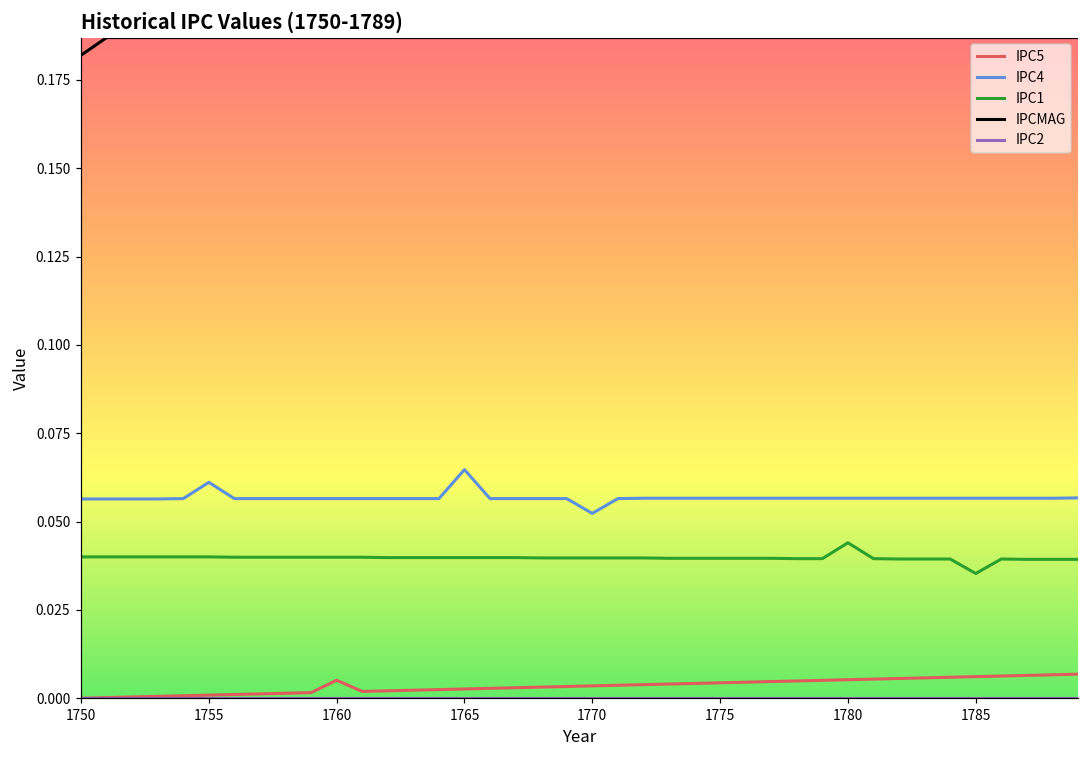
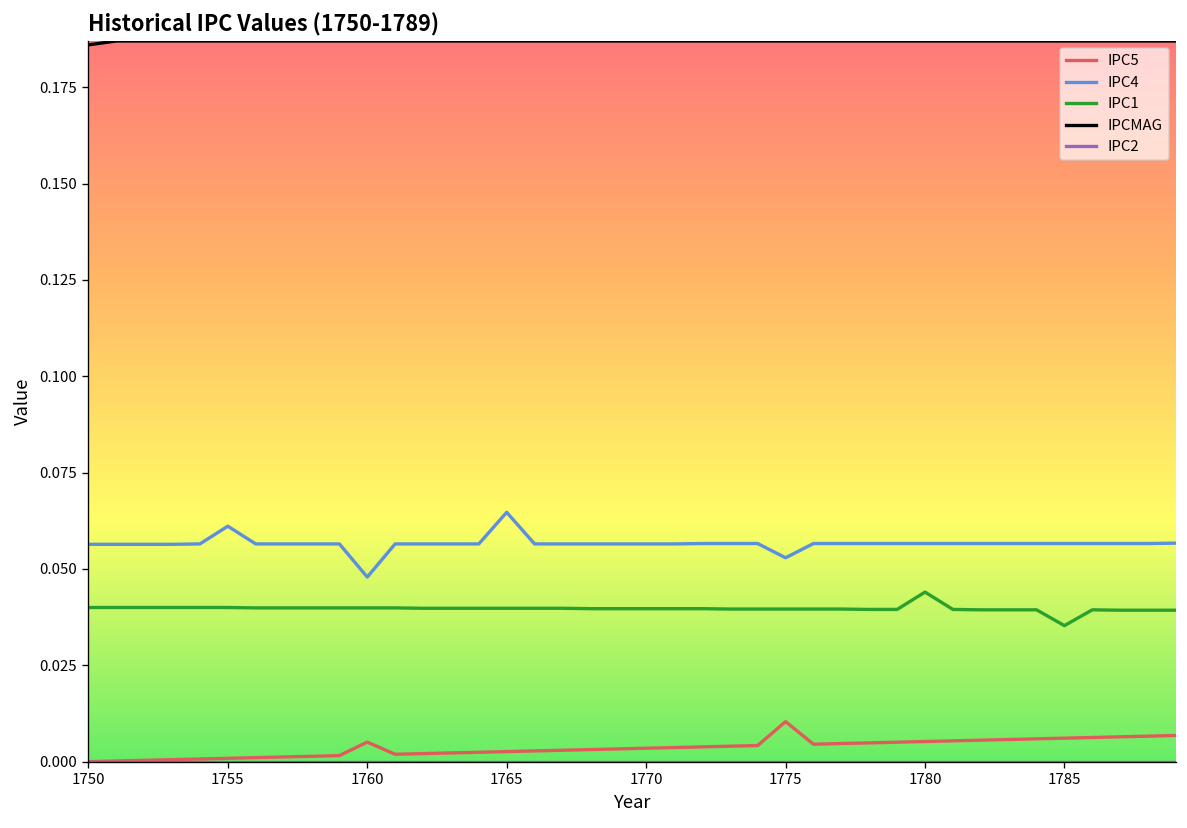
IPCMAG, 1750: 0.182 -> 0.186
IPC4, 1760: 0.057 -> 0.048
IPC4, 1770: 0.052 -> 0.057
IPC5, 1775: 0.004 -> 0.010
IPC4, 1775: 0.057 -> 0.053
